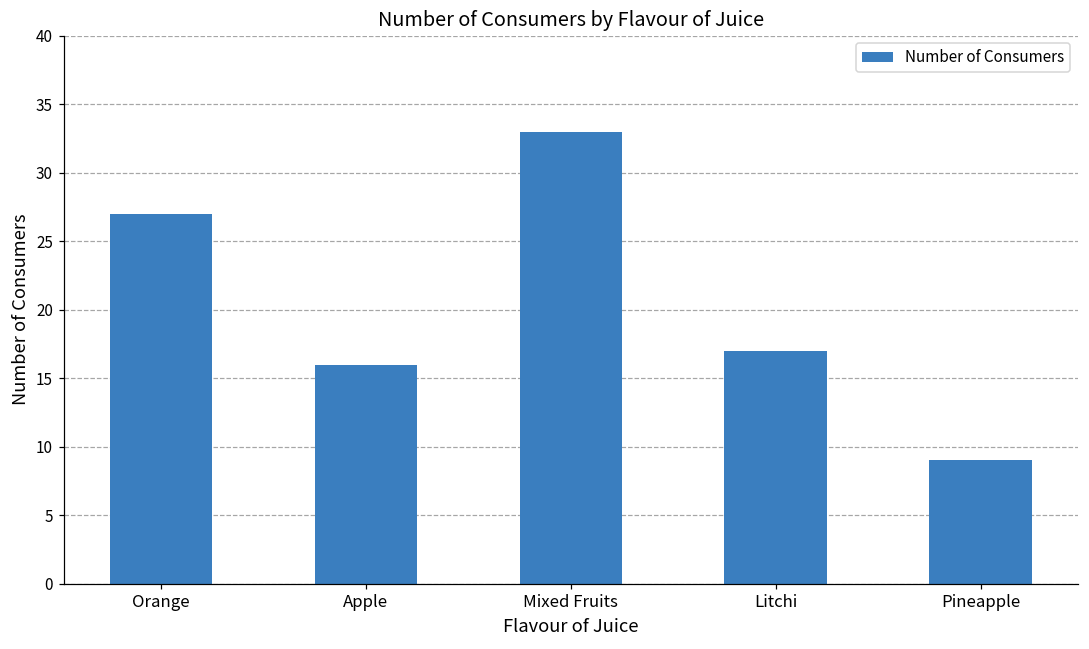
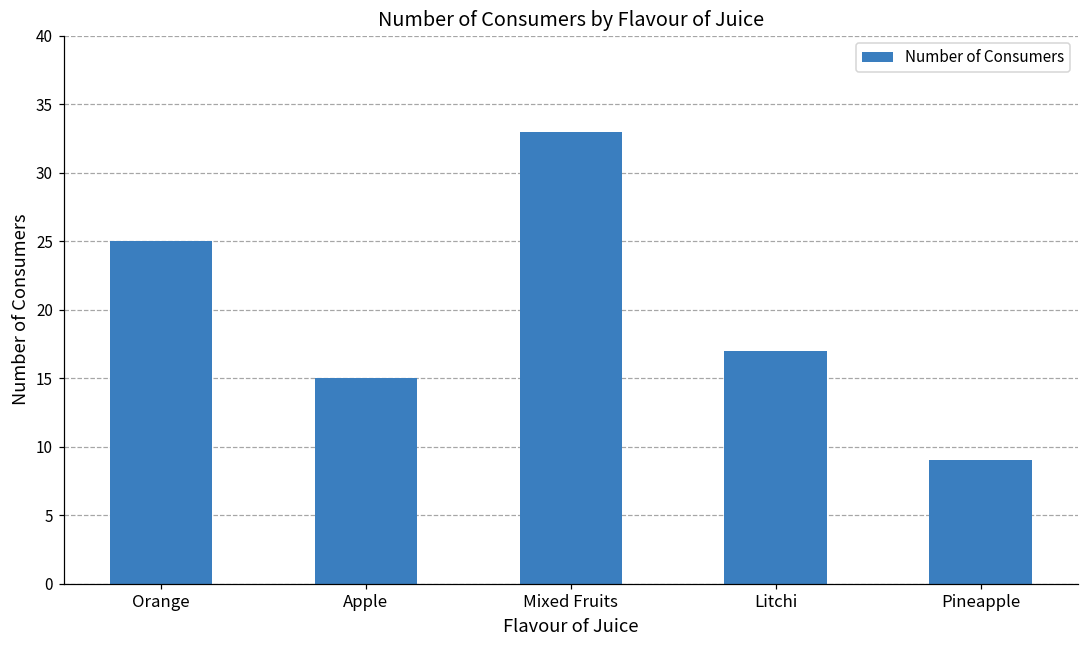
Orange: 27 -> 25
Apple: 16 -> 15
